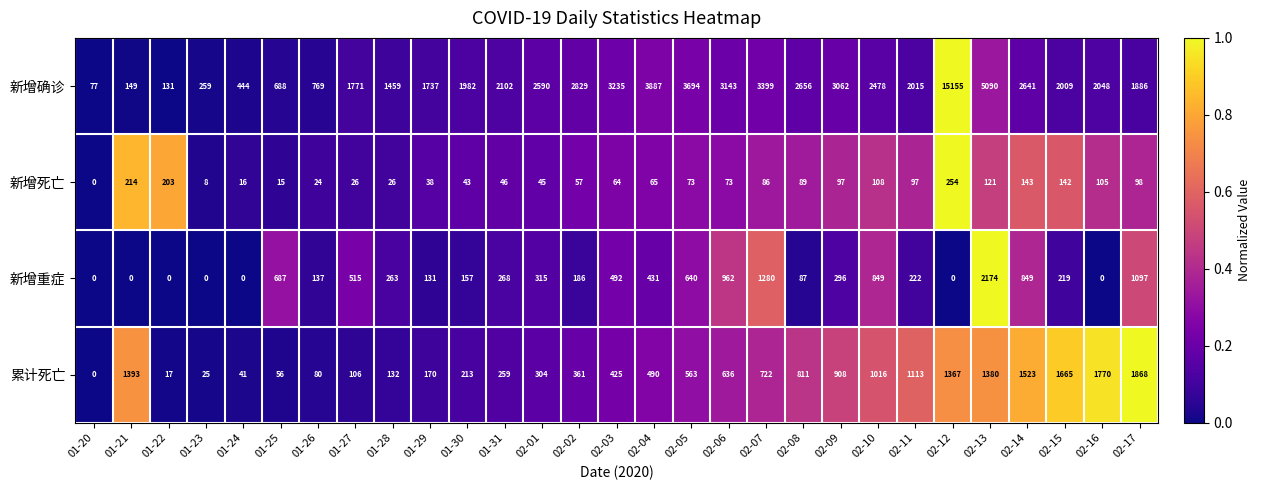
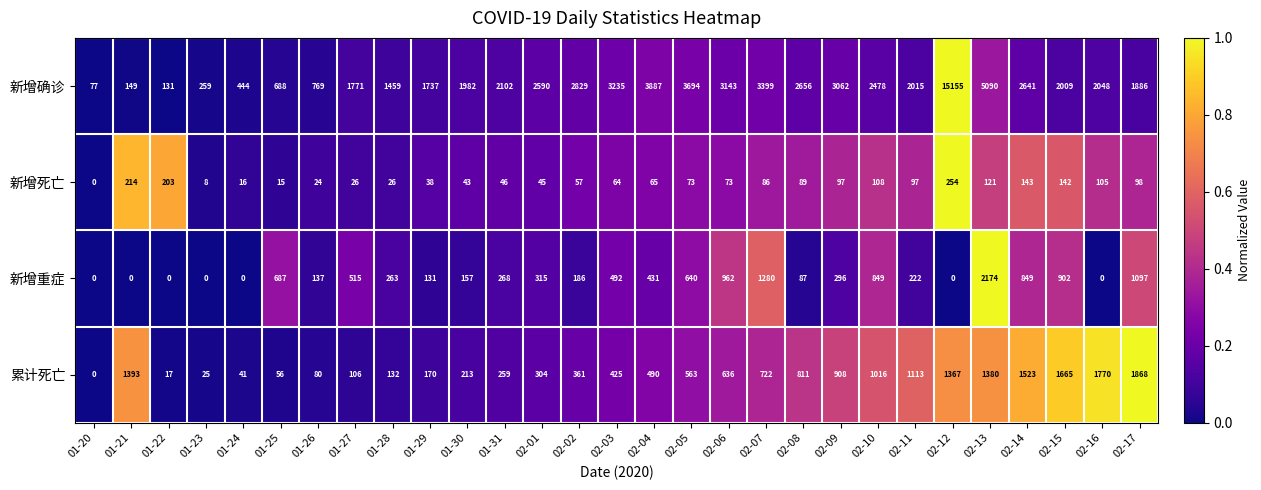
新增重症, 02-15: 219 -> 902
